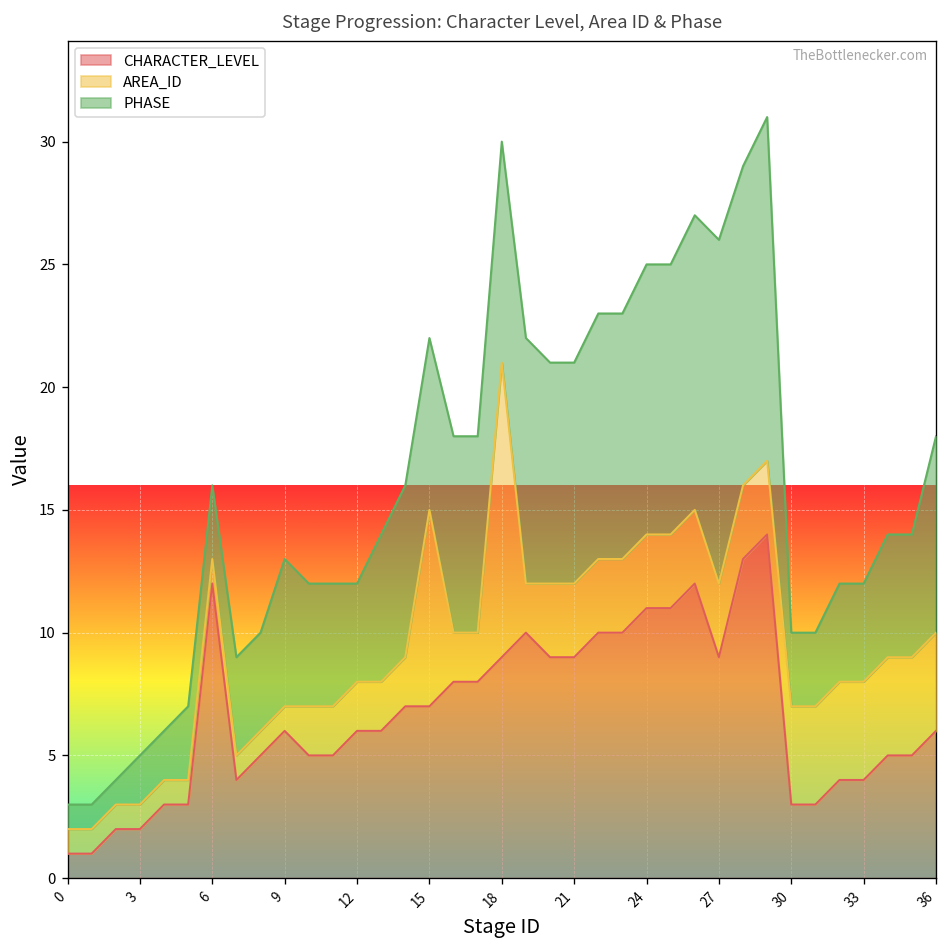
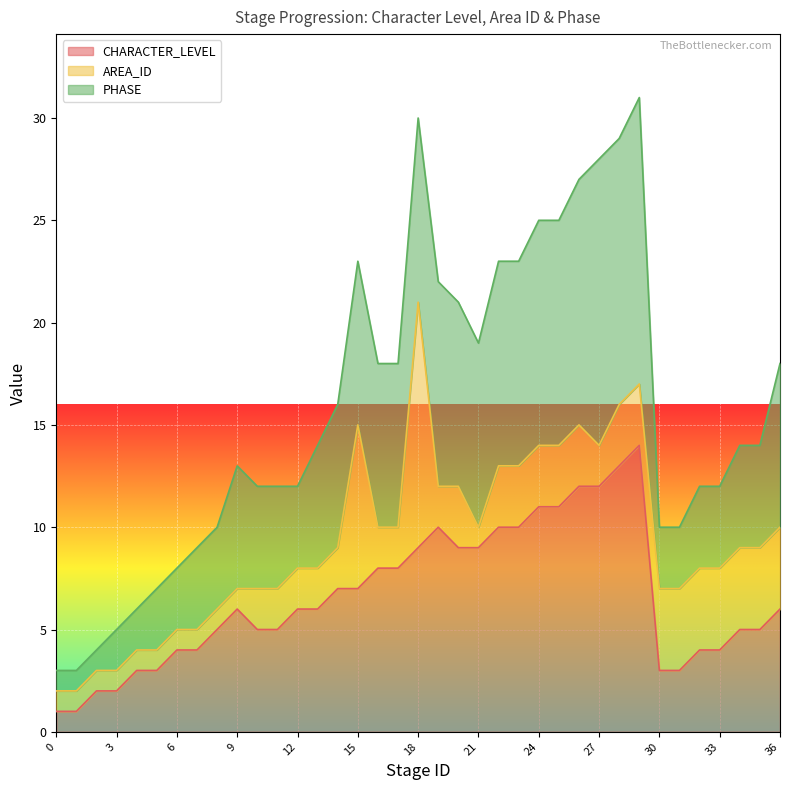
CHARACTER_LEVEL, 6: 12 -> 4
PHASE, 15: 7 -> 8
AREA_ID, 21: 3 -> 1
CHARACTER_LEVEL, 27: 9 -> 12
AREA_ID, 27: 3 -> 2
